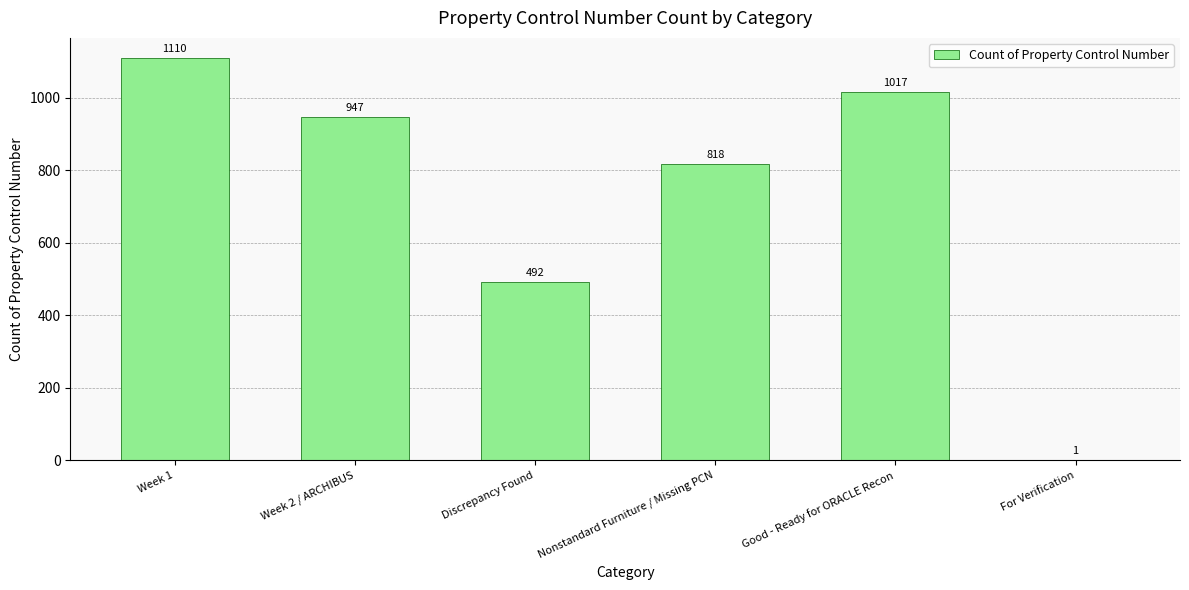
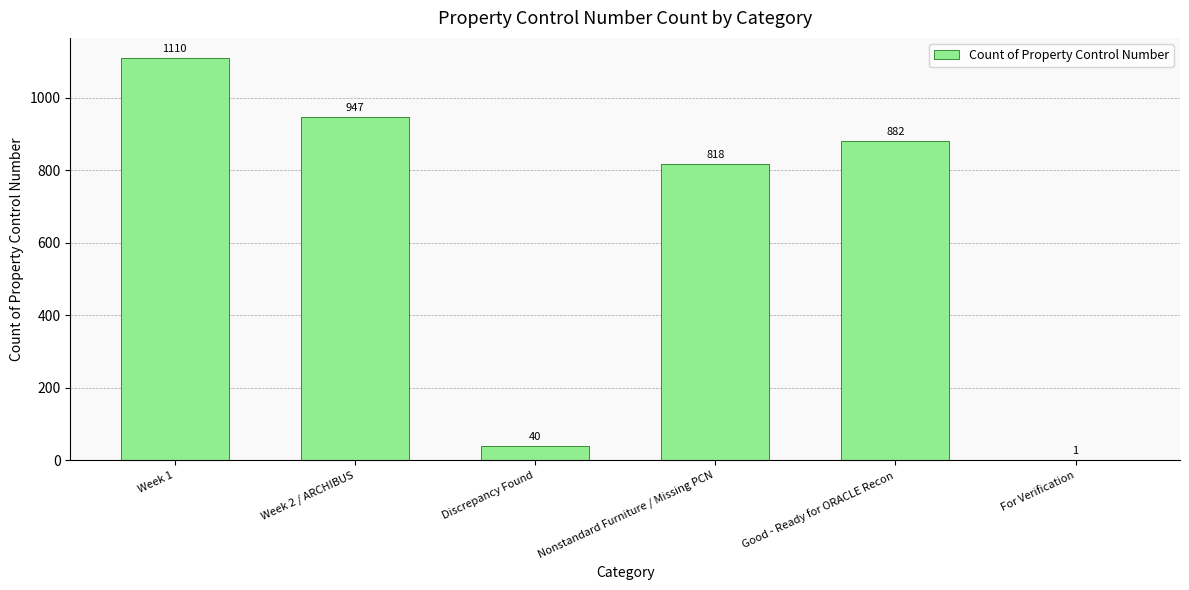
Discrepancy Found: 492 -> 40
Good - Ready for ORACLE Recon: 1017 -> 882
